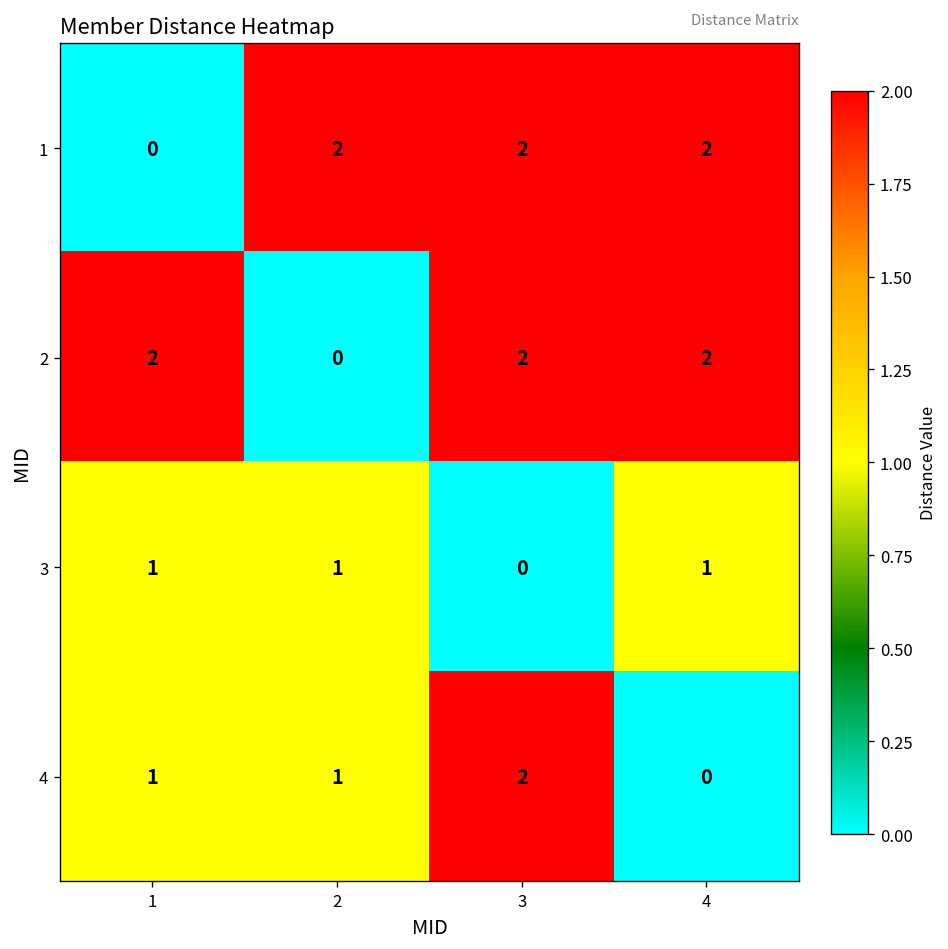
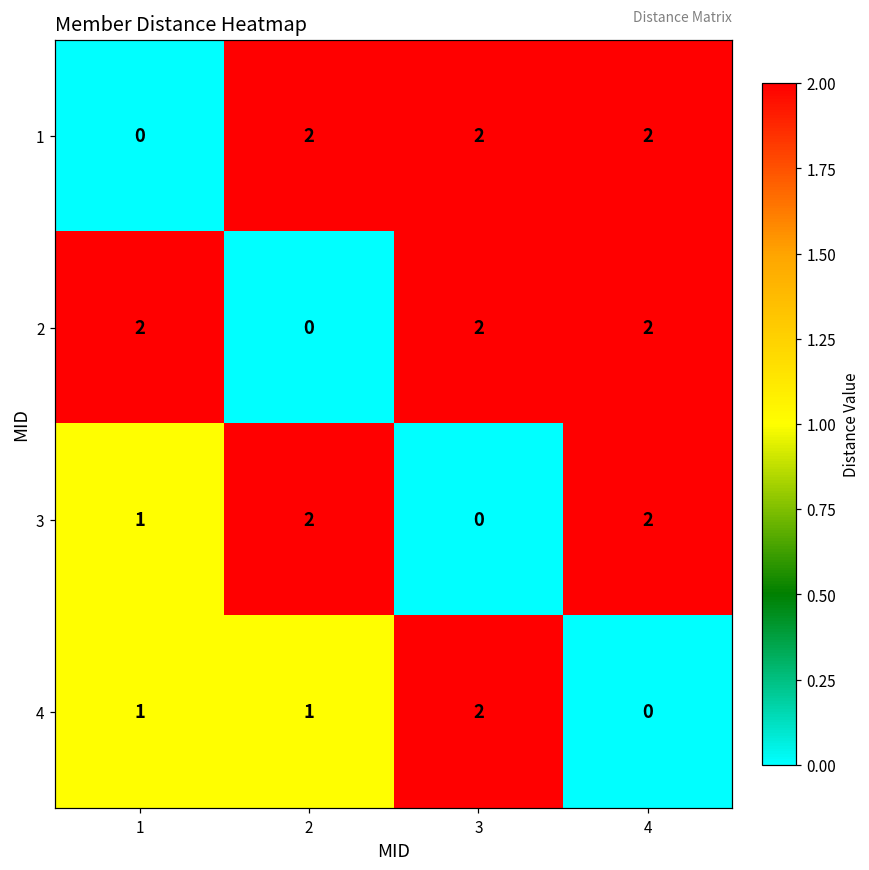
3, 2: 1 -> 2
3, 4: 1 -> 2
